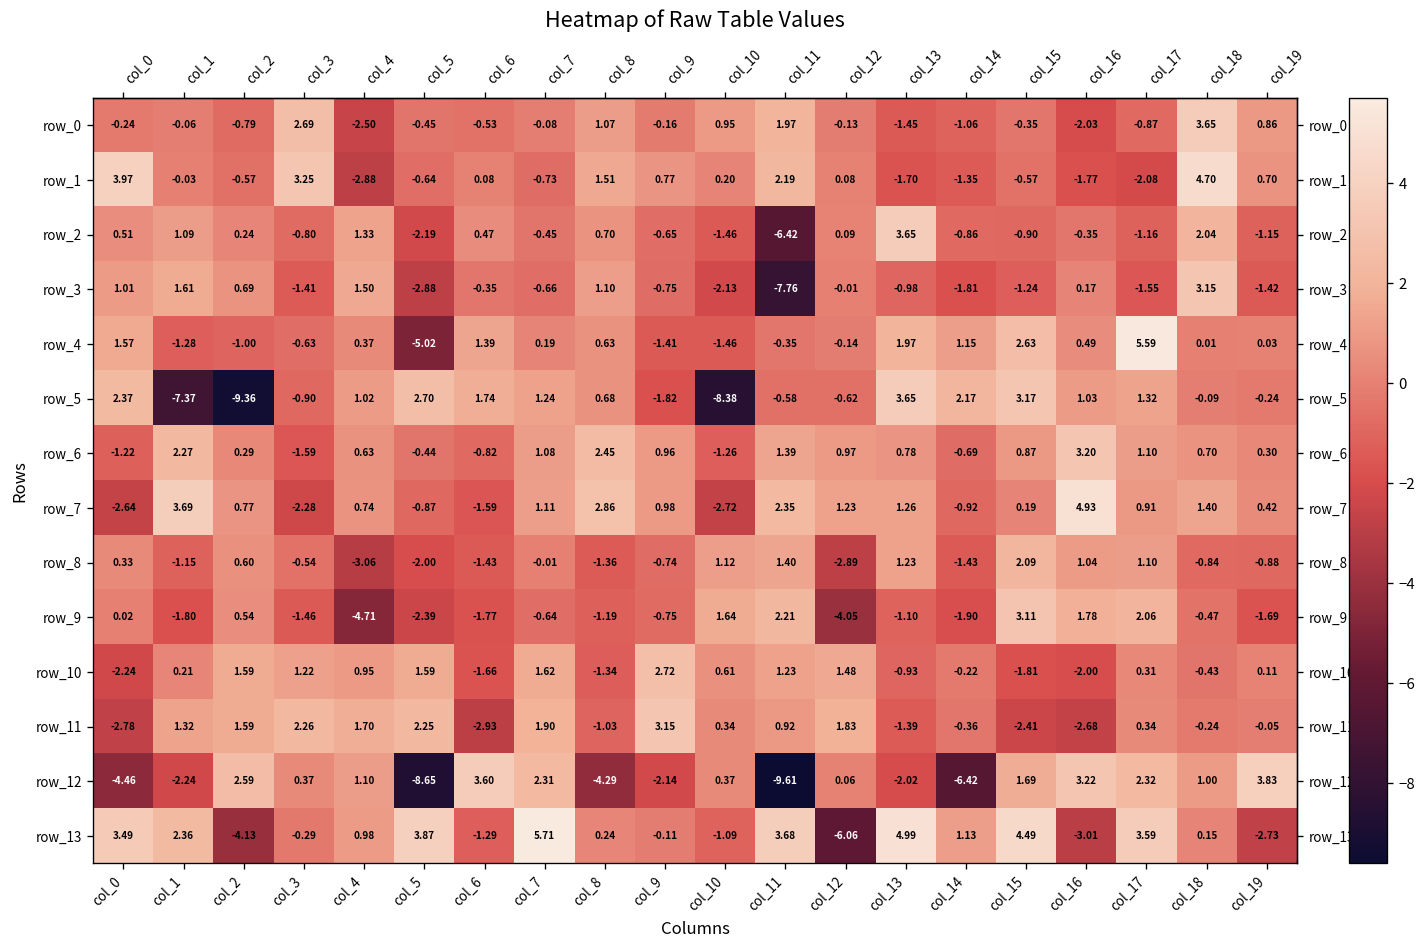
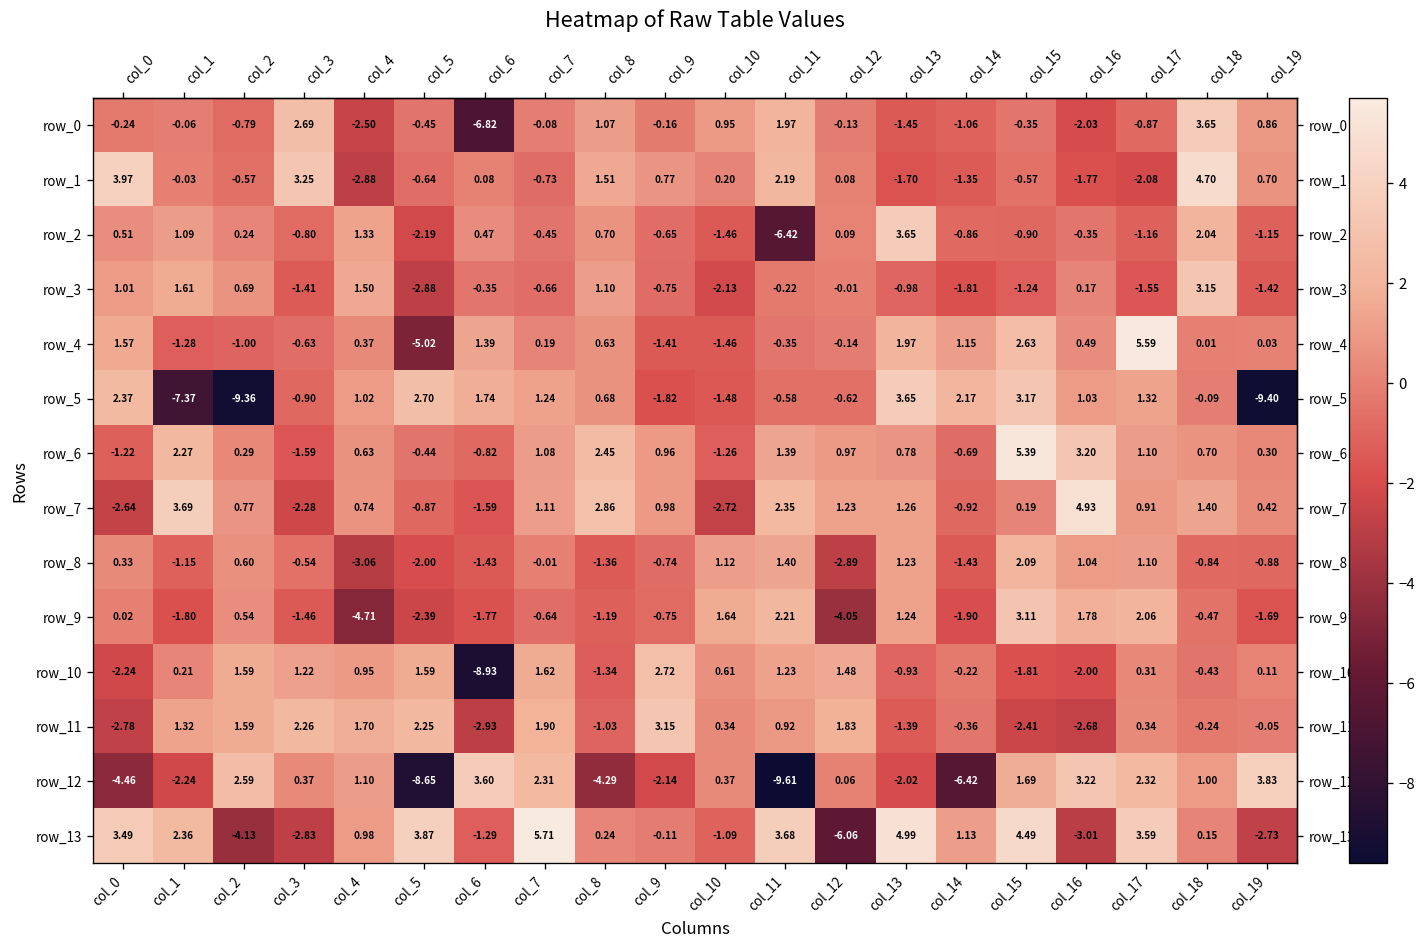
row_0, col_6: -0.53 -> -6.82
row_3, col_11: -7.76 -> -0.22
row_5, col_10: -8.38 -> -1.48
row_5, col_19: -0.24 -> -9.40
row_6, col_15: 0.87 -> 5.39
row_9, col_13: -1.10 -> 1.24
row_10, col_6: -1.66 -> -8.93
row_13, col_3: -0.29 -> -2.83
